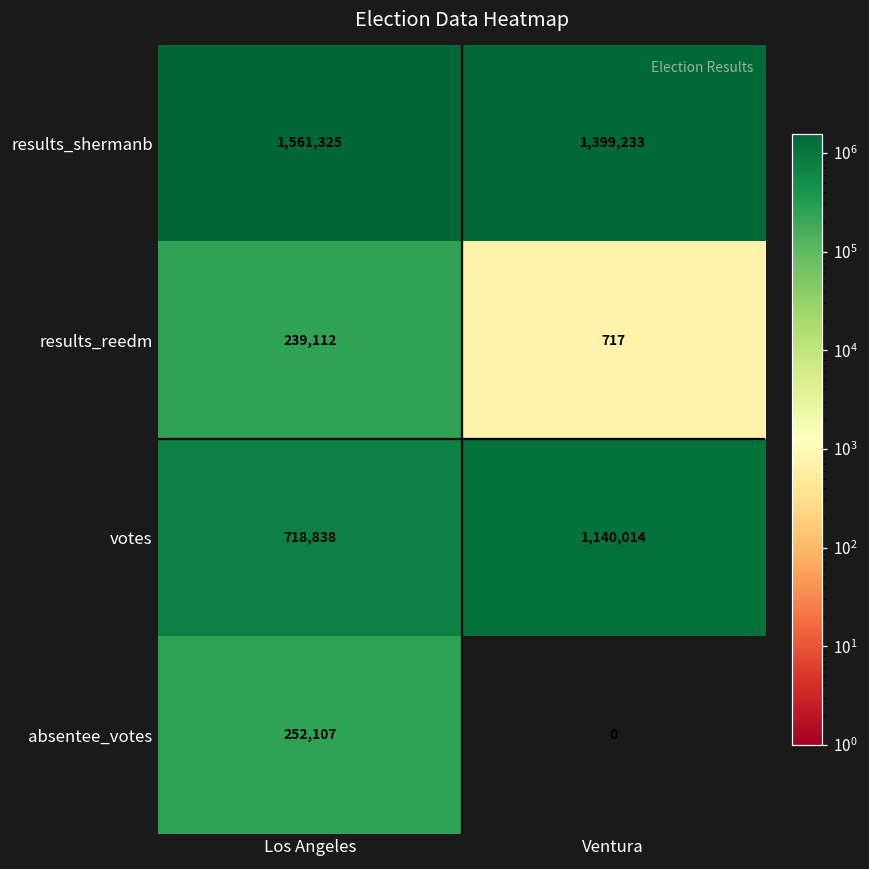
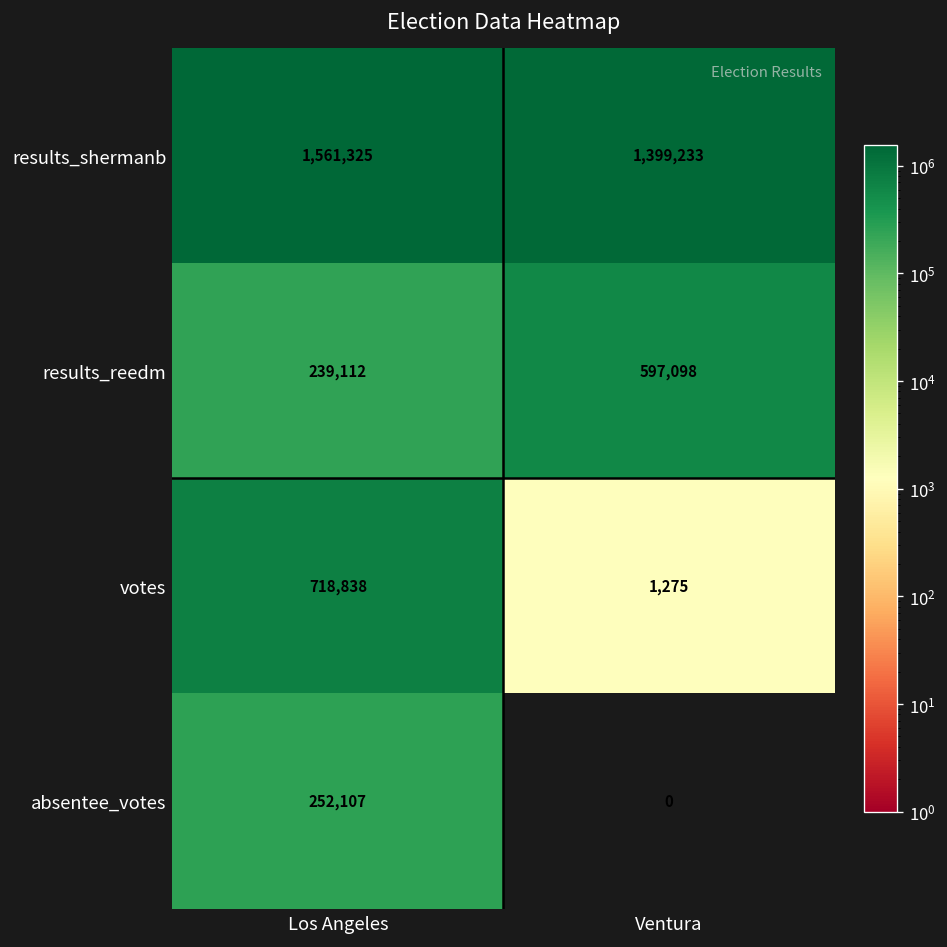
results_reedm, Ventura: 717 -> 597,098
votes, Ventura: 1,140,014 -> 1,275
